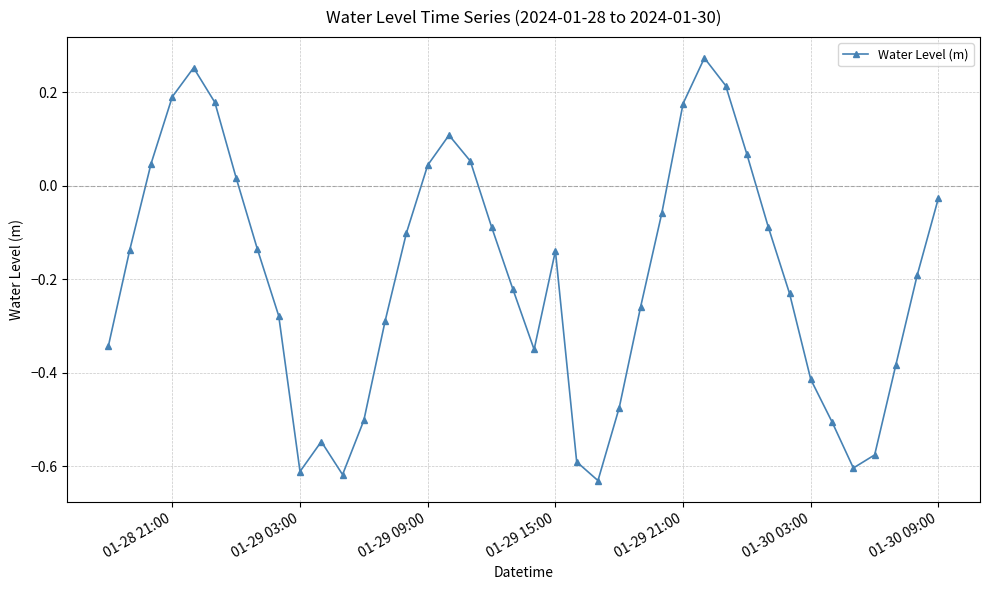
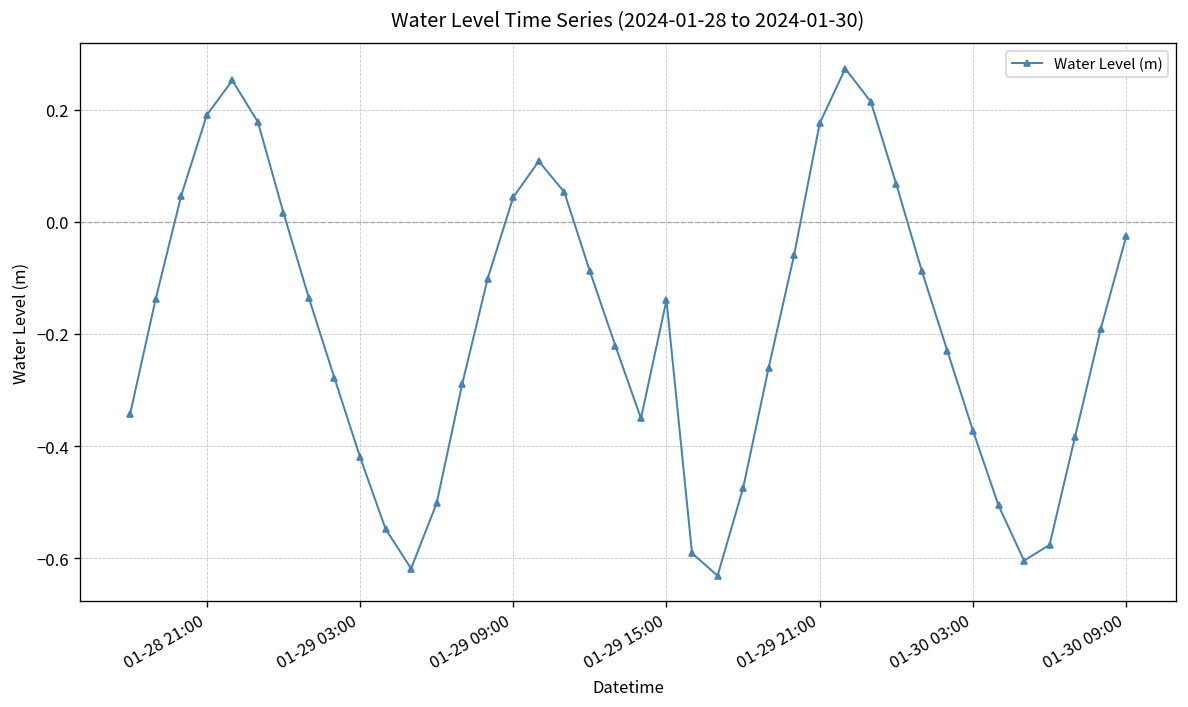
01-29 03:00: -0.61 -> -0.42
01-30 03:00: -0.41 -> -0.37
